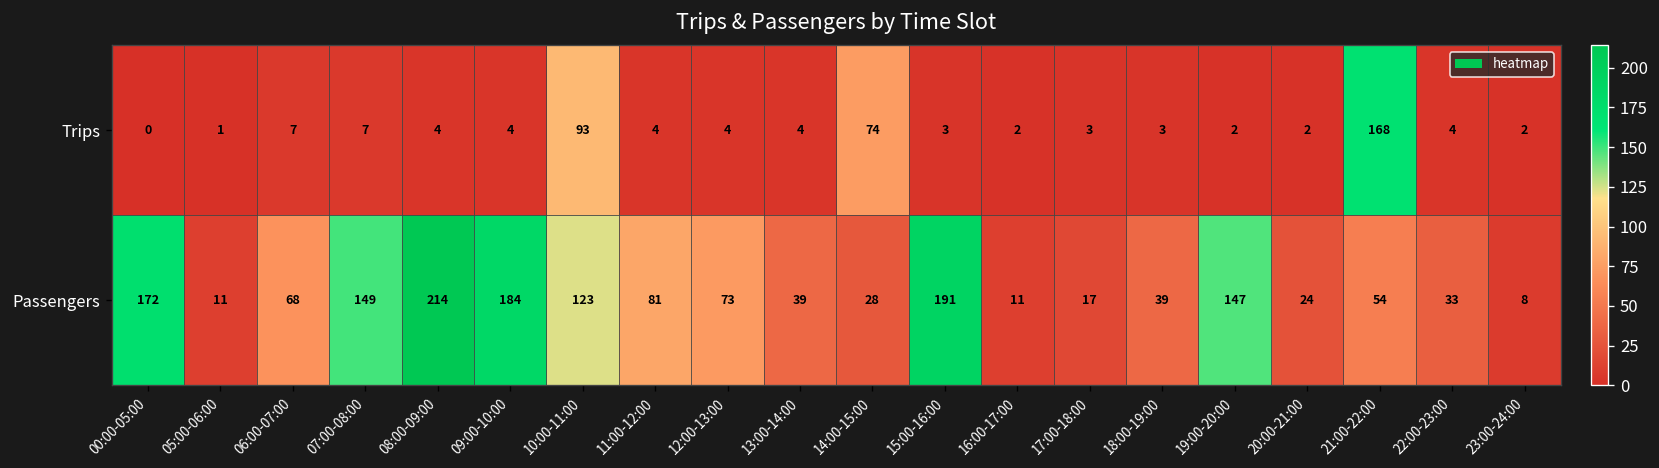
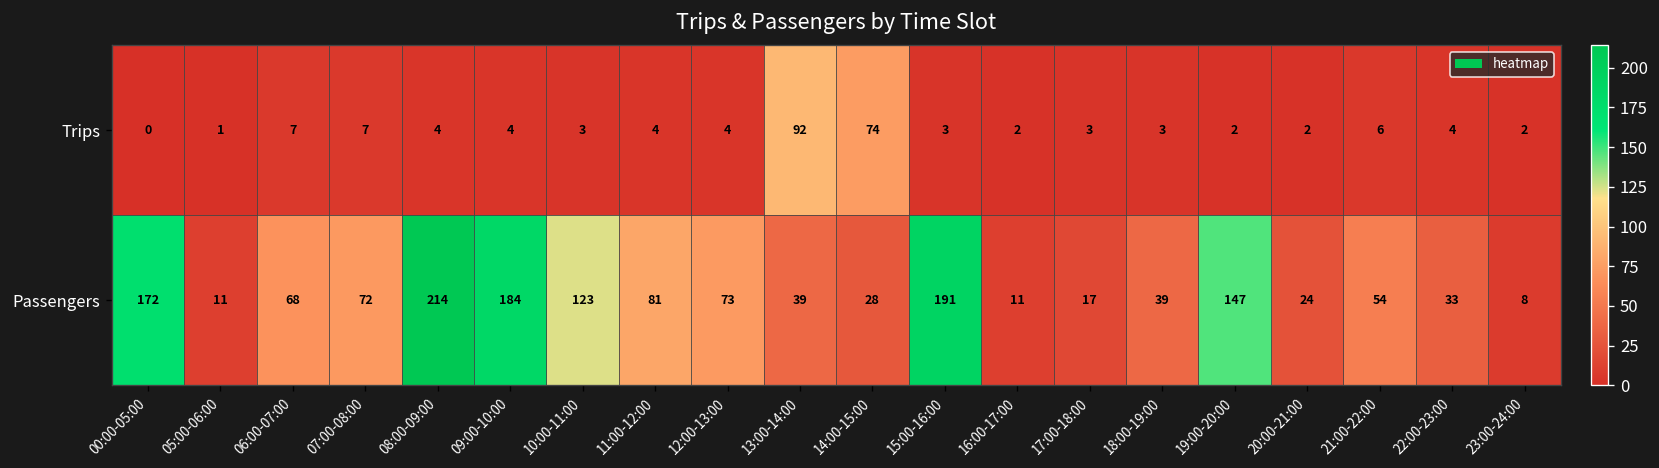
Trips, 10:00-11:00: 93 -> 3
Trips, 13:00-14:00: 4 -> 92
Trips, 21:00-22:00: 168 -> 6
Passengers, 07:00-08:00: 149 -> 72
